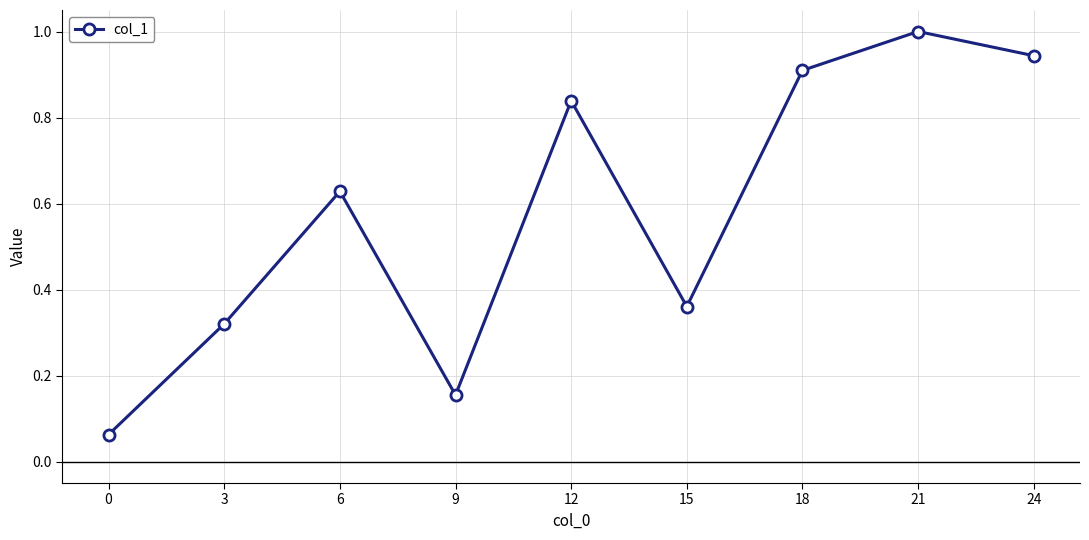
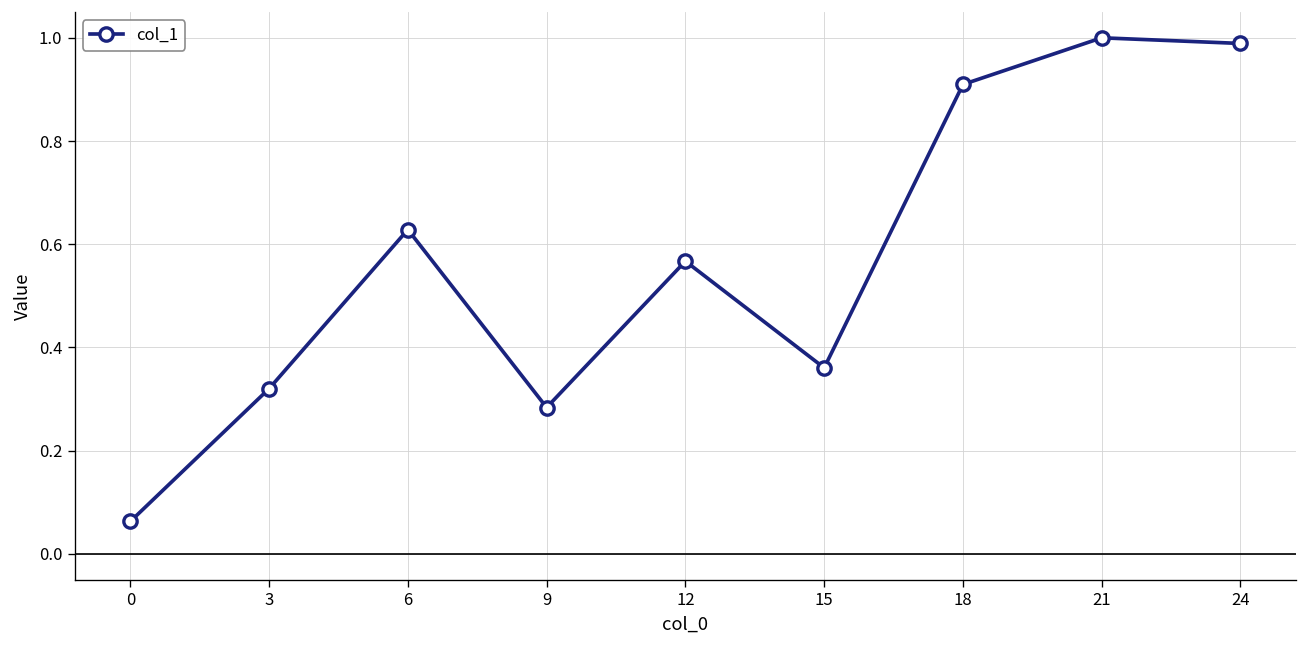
9: 0.15 -> 0.28
12: 0.84 -> 0.57
24: 0.94 -> 0.99
